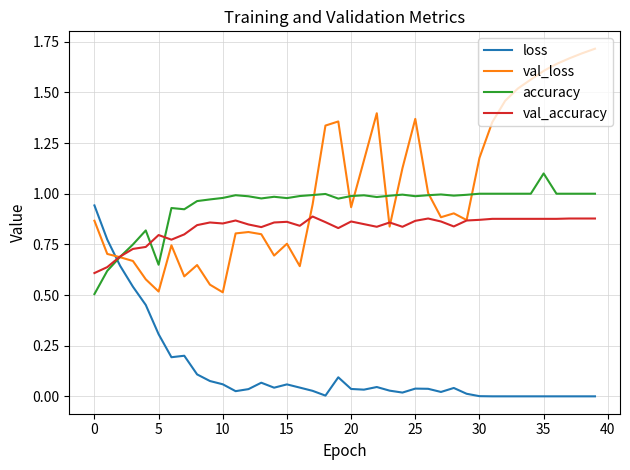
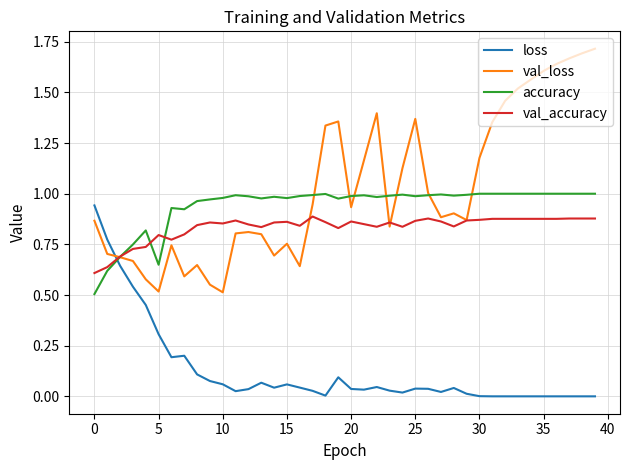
accuracy, 35: 1.1 -> 1.0
